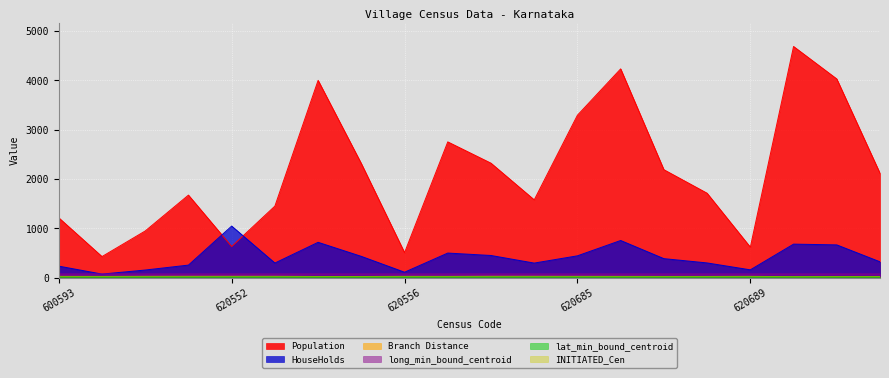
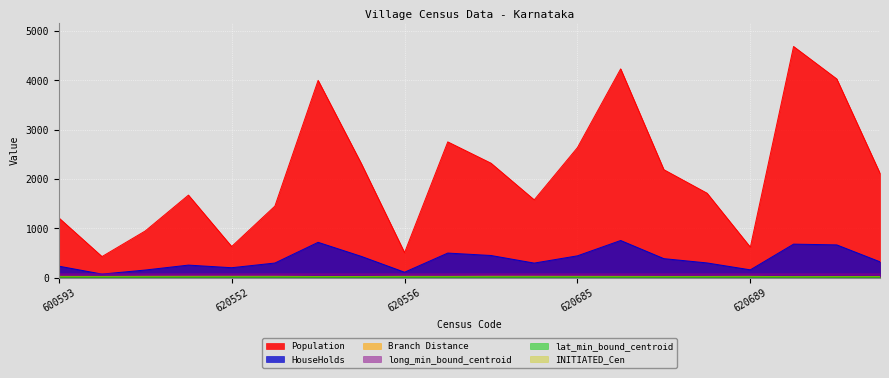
HouseHolds, 620552: 1000 -> 200
Population, 620685: 3300 -> 2600
